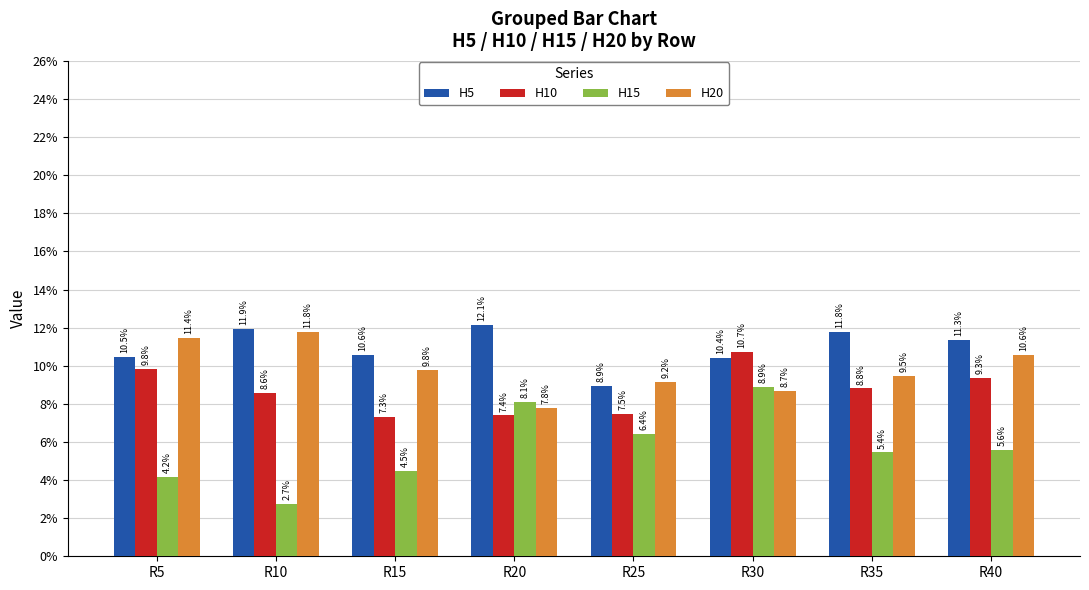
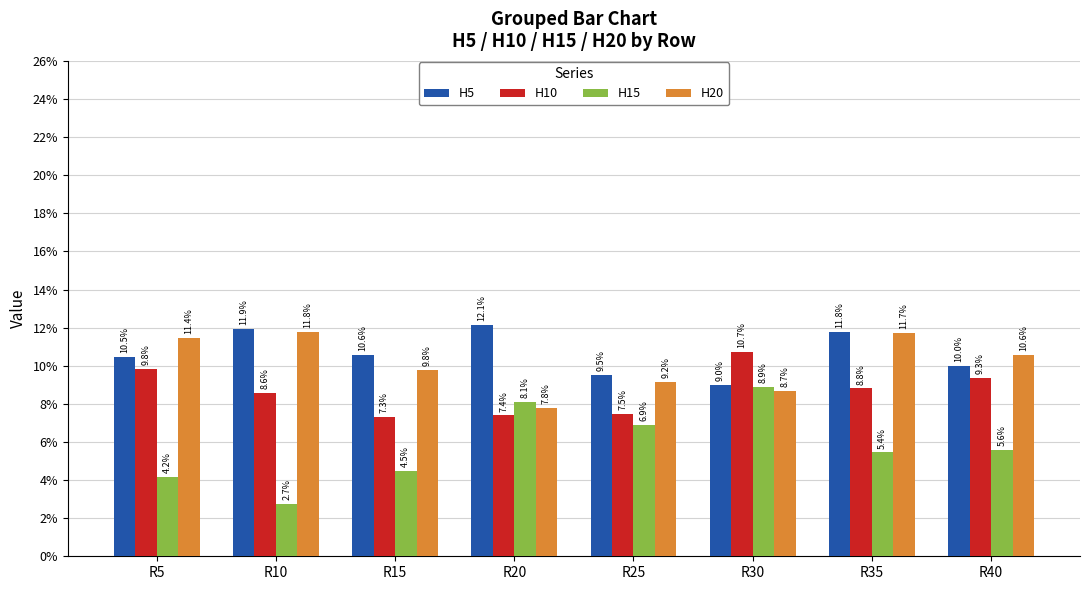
H5, R25: 8.9% -> 9.5%
H15, R25: 6.4% -> 6.9%
H5, R30: 10.4% -> 9.0%
H20, R35: 9.5% -> 11.7%
H5, R40: 11.3% -> 10.0%
